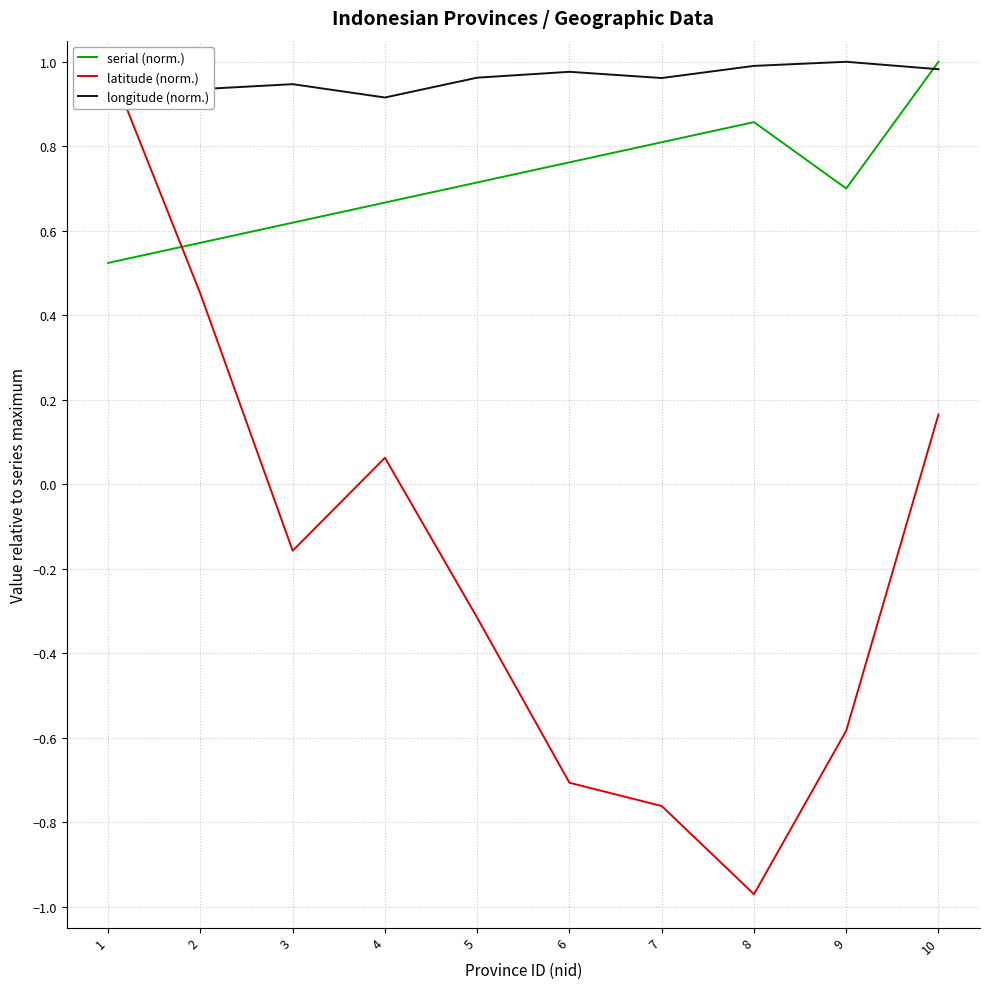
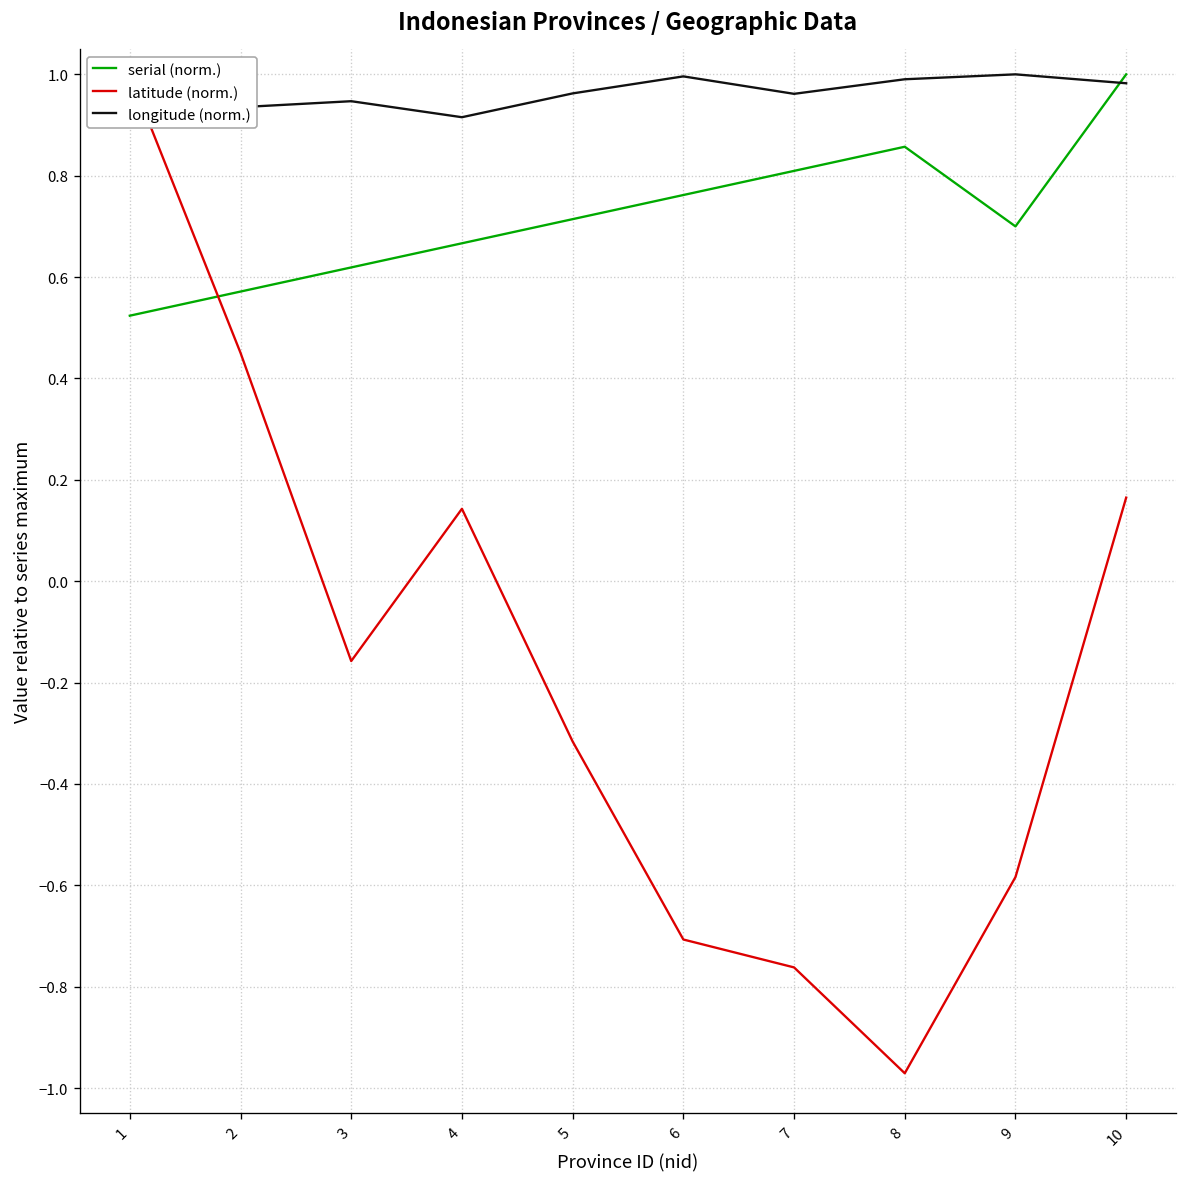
latitude (norm.), 4: 0.06 -> 0.14
longitude (norm.), 6: 0.98 -> 1.00
